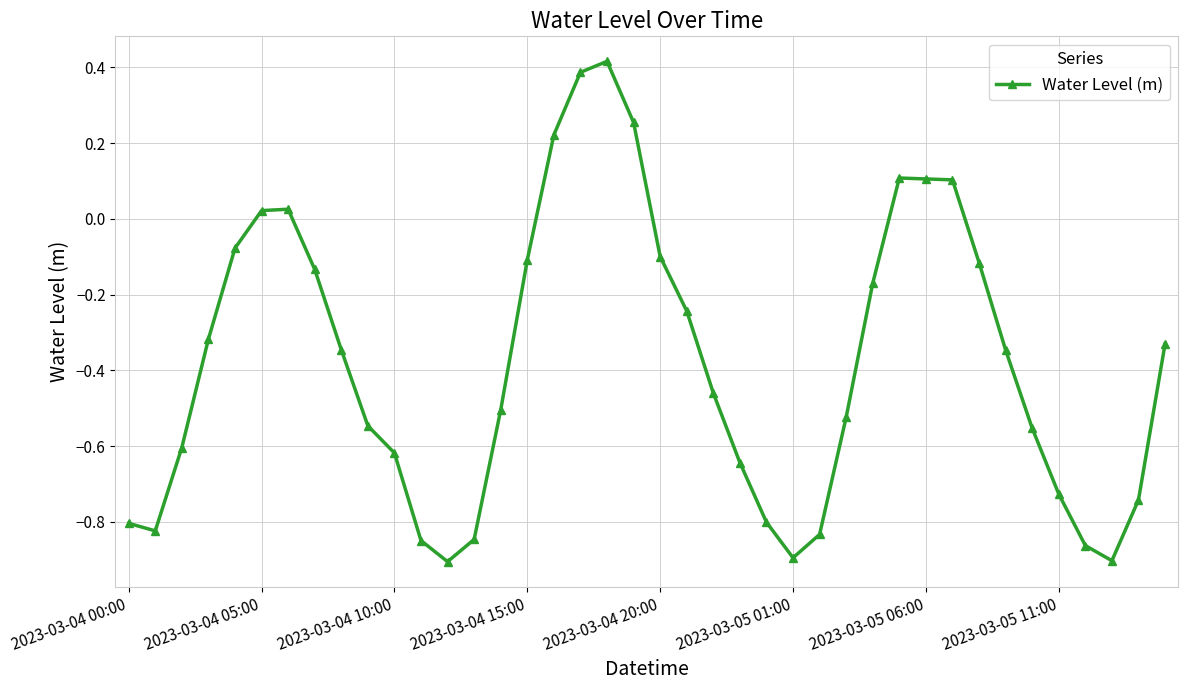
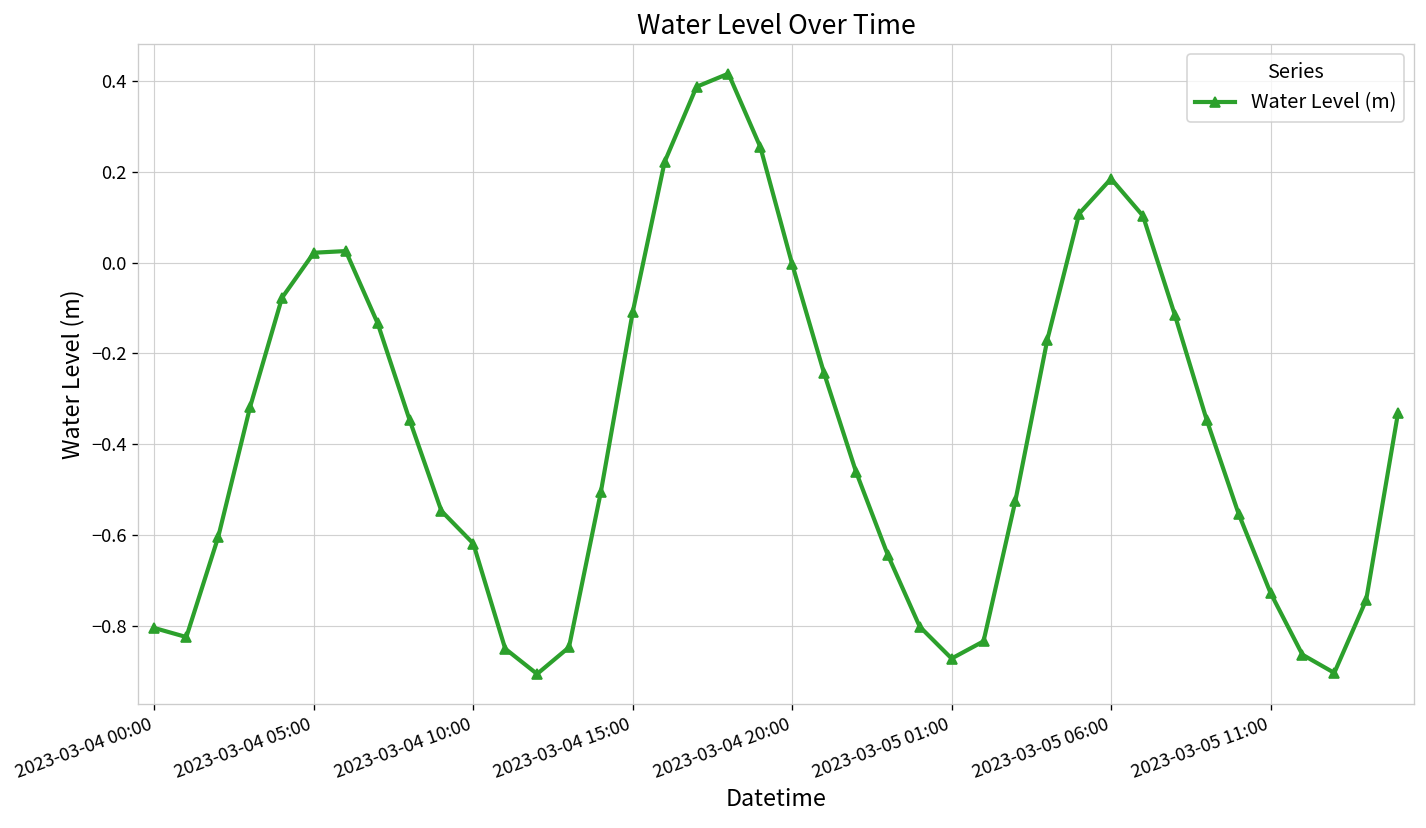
2023-03-04 20:00: -0.10 -> 0.00
2023-03-05 01:00: -0.90 -> -0.87
2023-03-05 06:00: 0.11 -> 0.18
